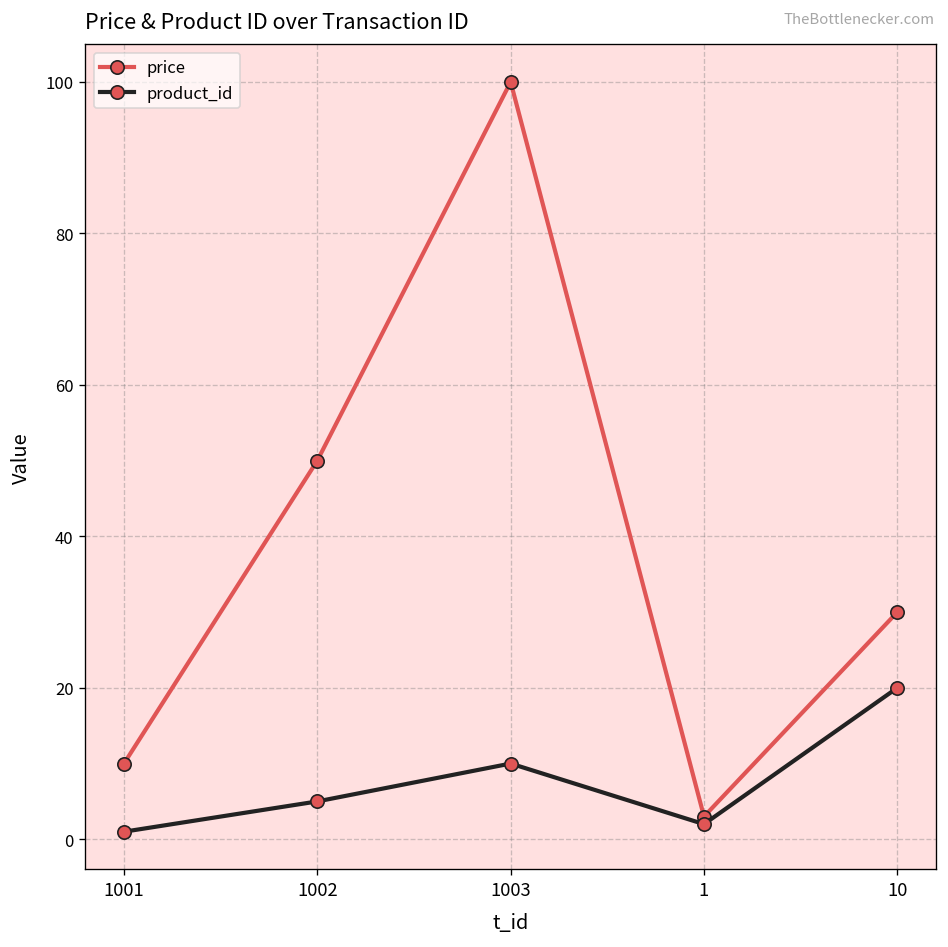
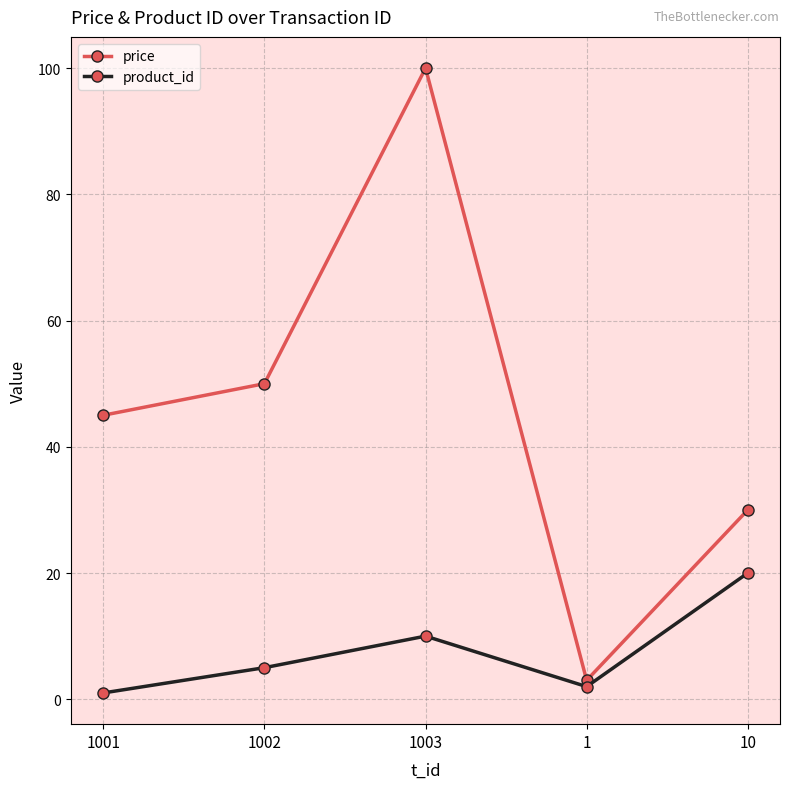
price, 1001: 10 -> 45
